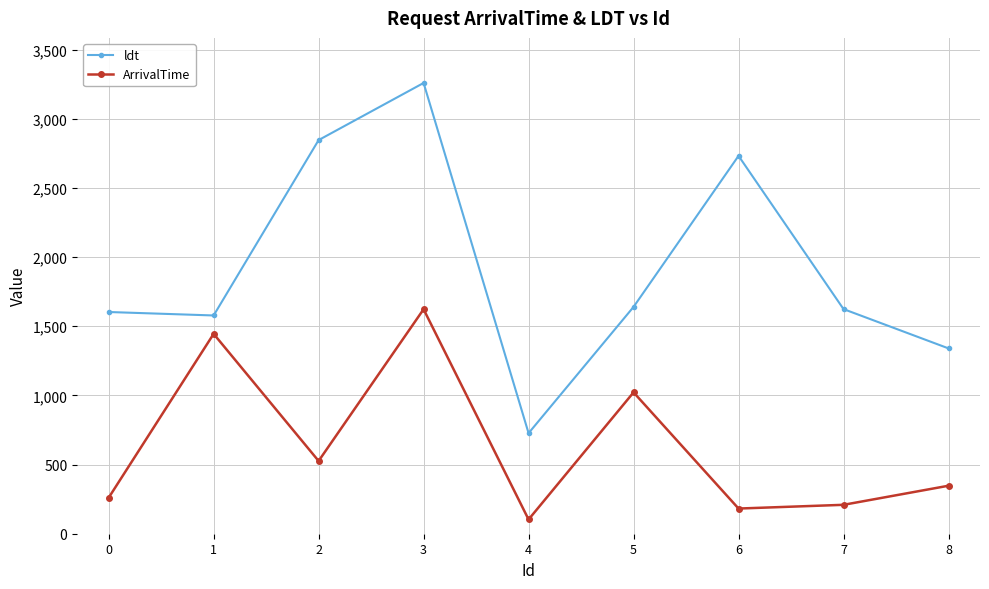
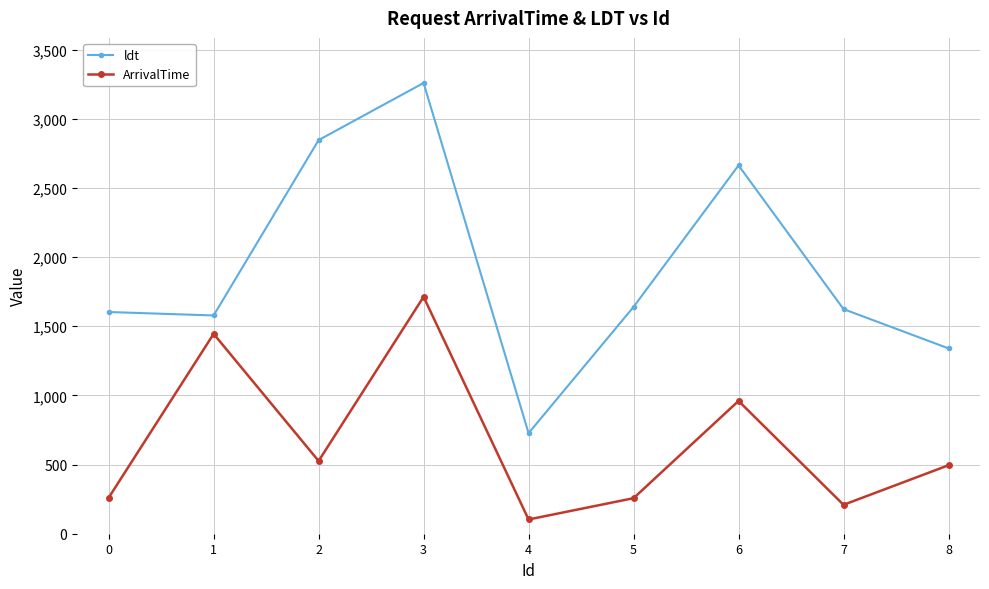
ArrivalTime, 3: 1,620 -> 1,710
ArrivalTime, 5: 1,020 -> 260
ldt, 6: 2,730 -> 2,660
ArrivalTime, 6: 180 -> 960
ArrivalTime, 8: 350 -> 500
